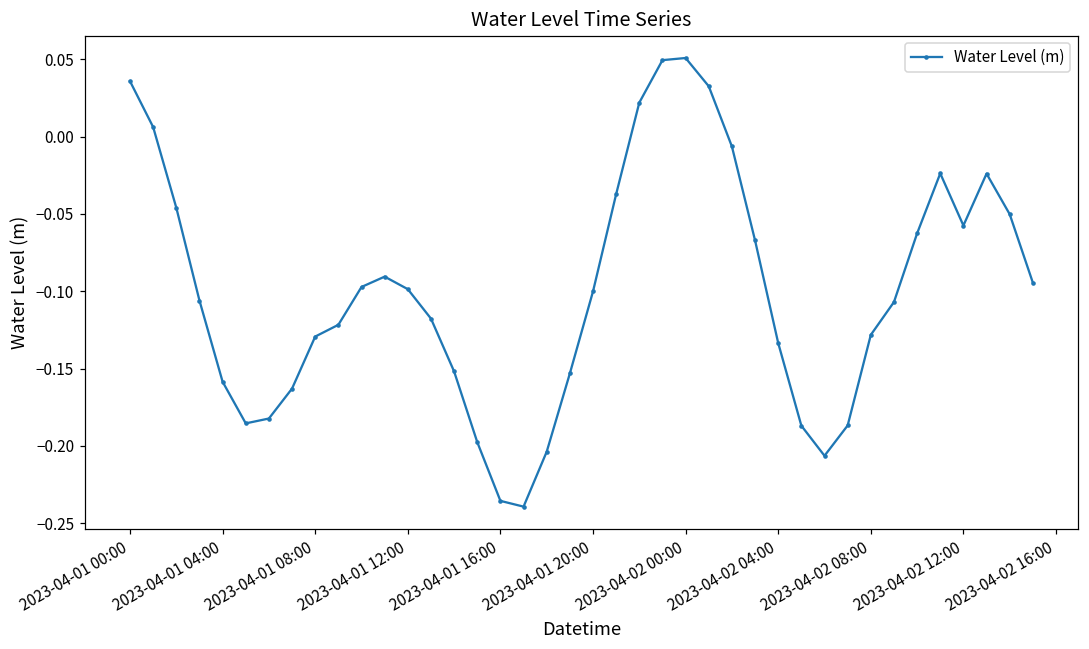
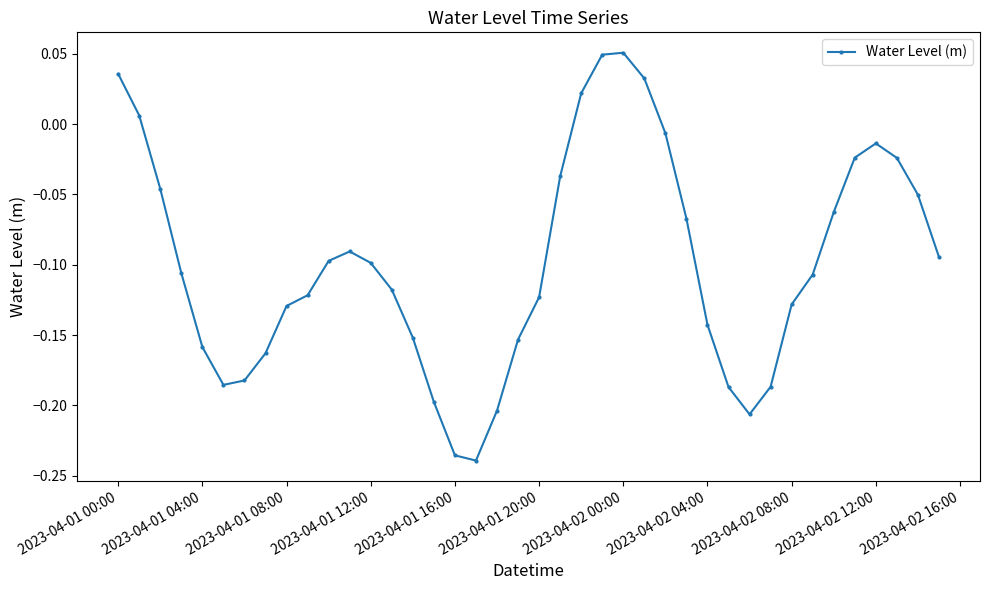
2023-04-01 20:00: -0.100 -> -0.123
2023-04-02 04:00: -0.133 -> -0.143
2023-04-02 12:00: -0.058 -> -0.014
